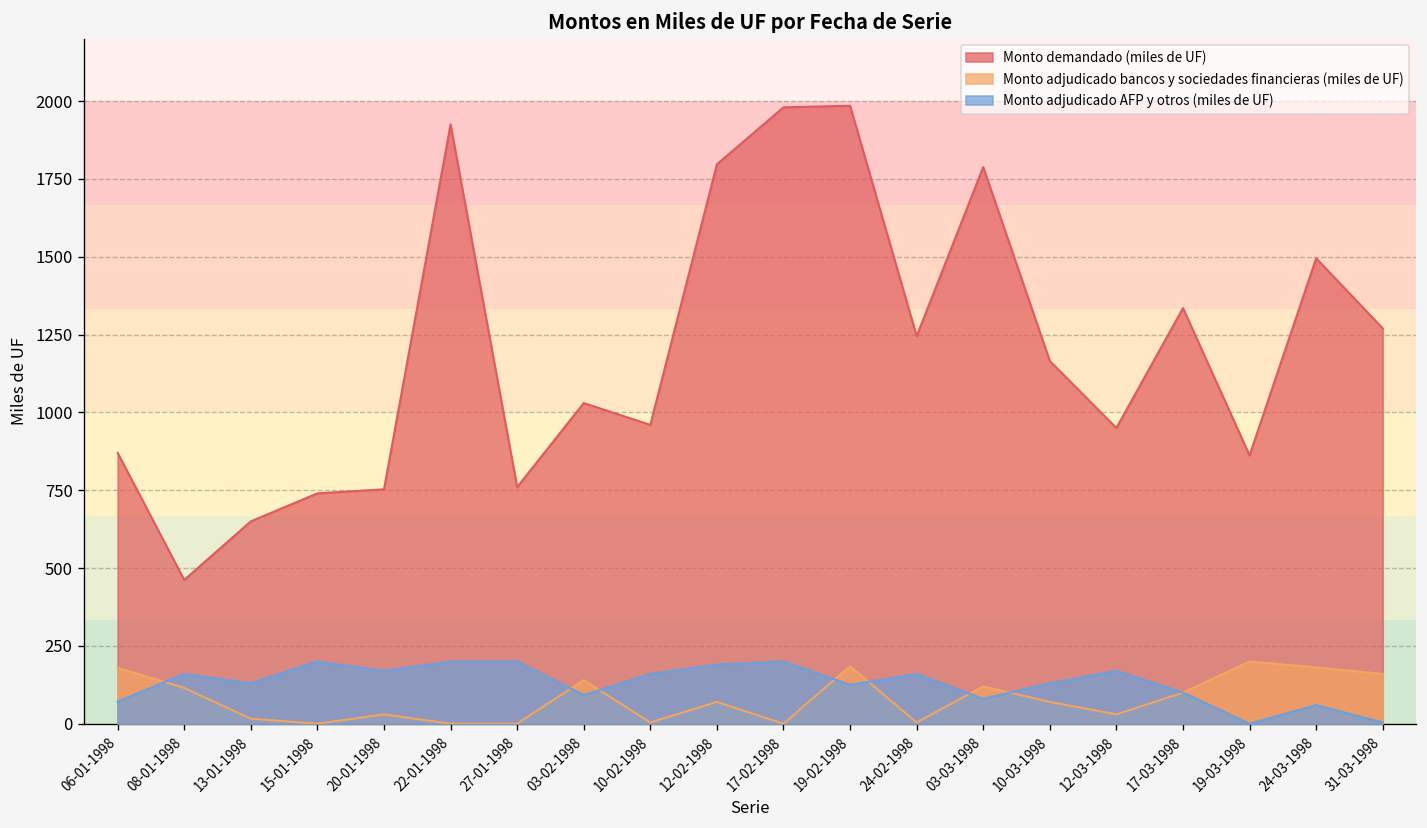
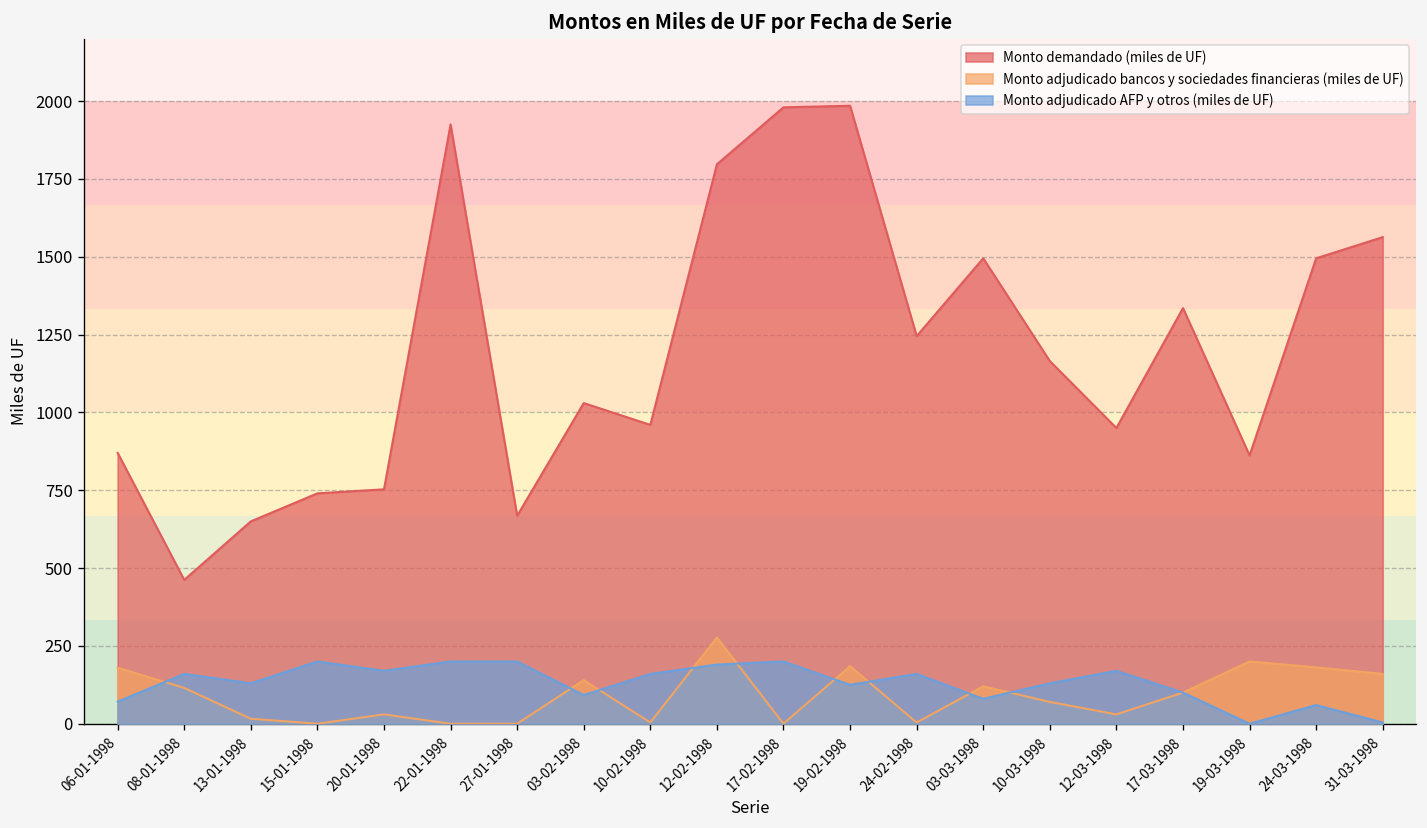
Monto demandado (miles de UF), 27-01-1998: 760 -> 670
Monto adjudicado bancos y sociedades financieras (miles de UF), 12-02-1998: 70 -> 280
Monto demandado (miles de UF), 03-03-1998: 1790 -> 1500
Monto demandado (miles de UF), 31-03-1998: 1270 -> 1560
